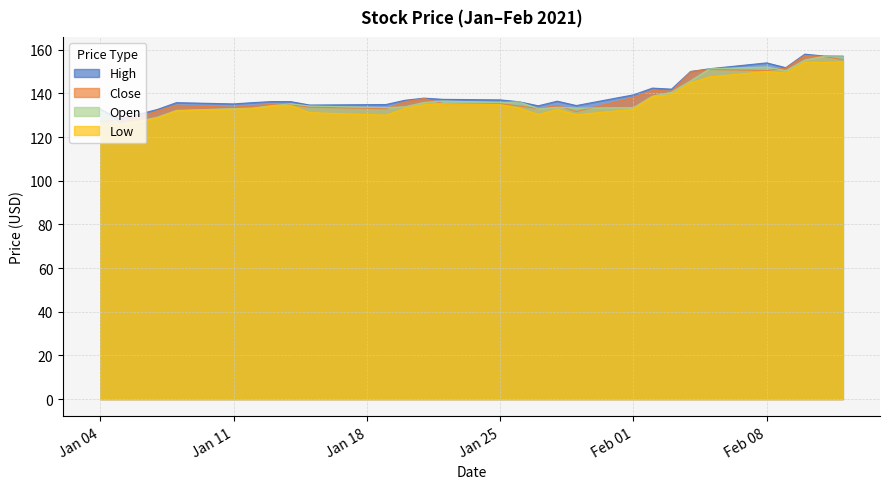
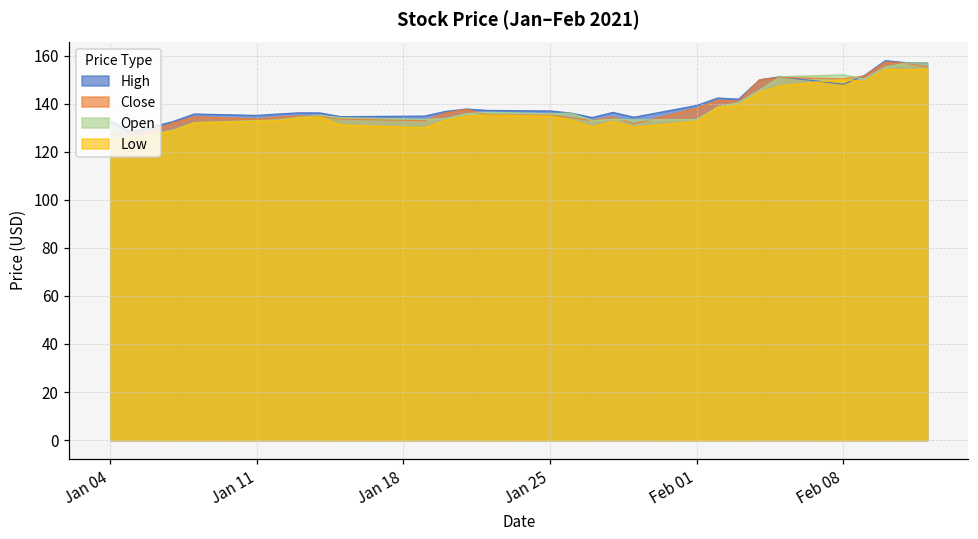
High, Feb 08: 154 -> 148
